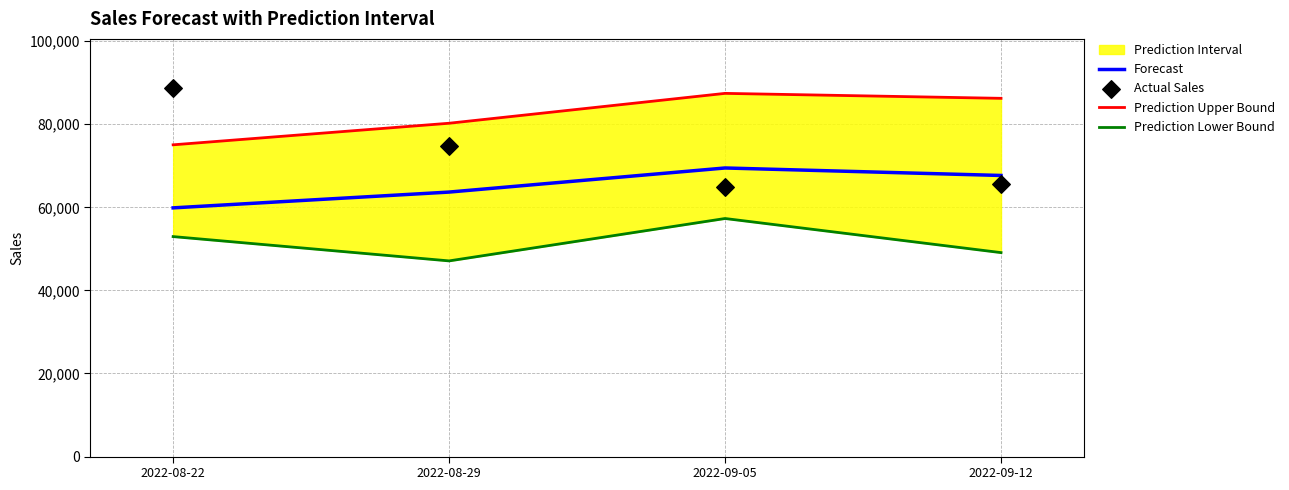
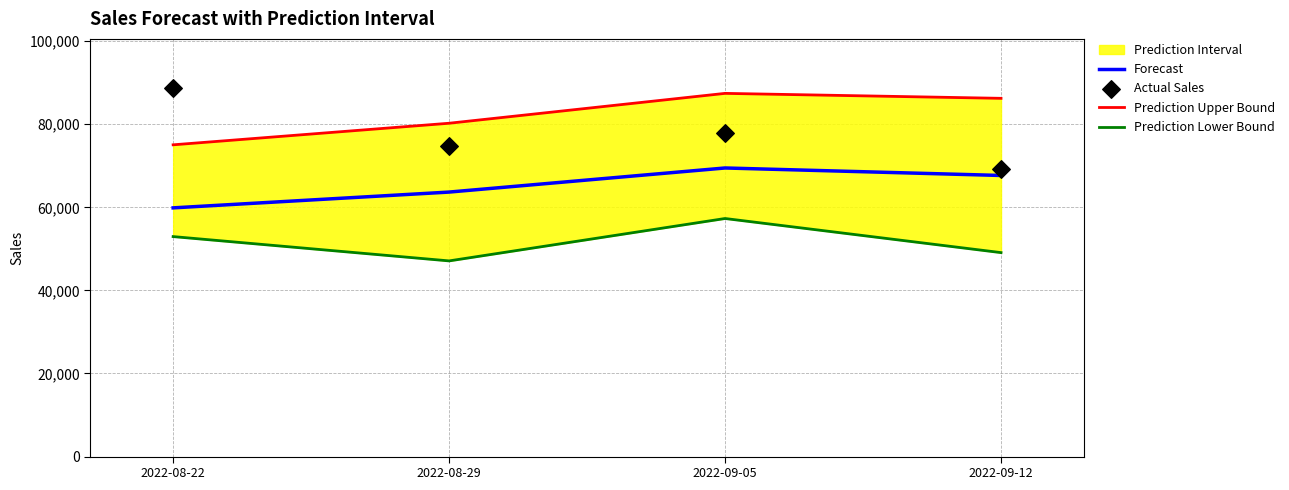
Actual Sales, 2022-09-05: 65,000 -> 78,000
Actual Sales, 2022-09-12: 66,000 -> 69,000
